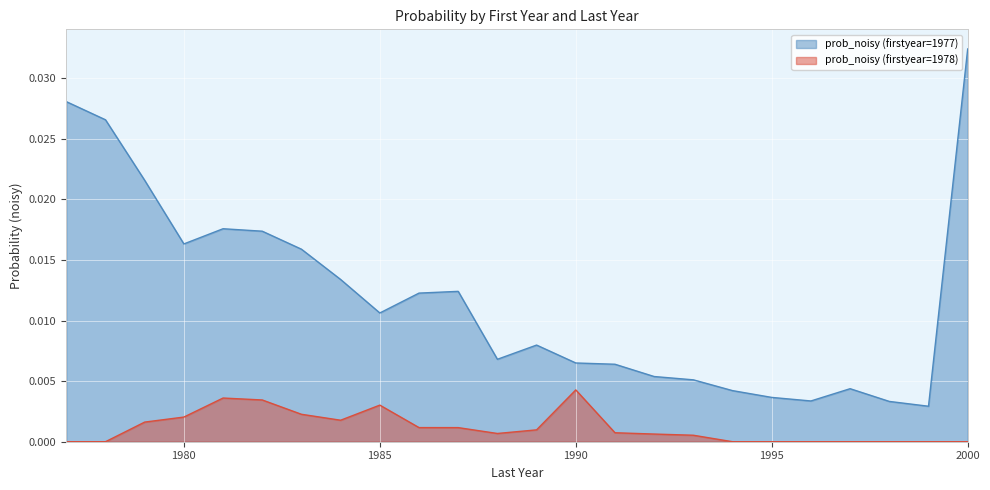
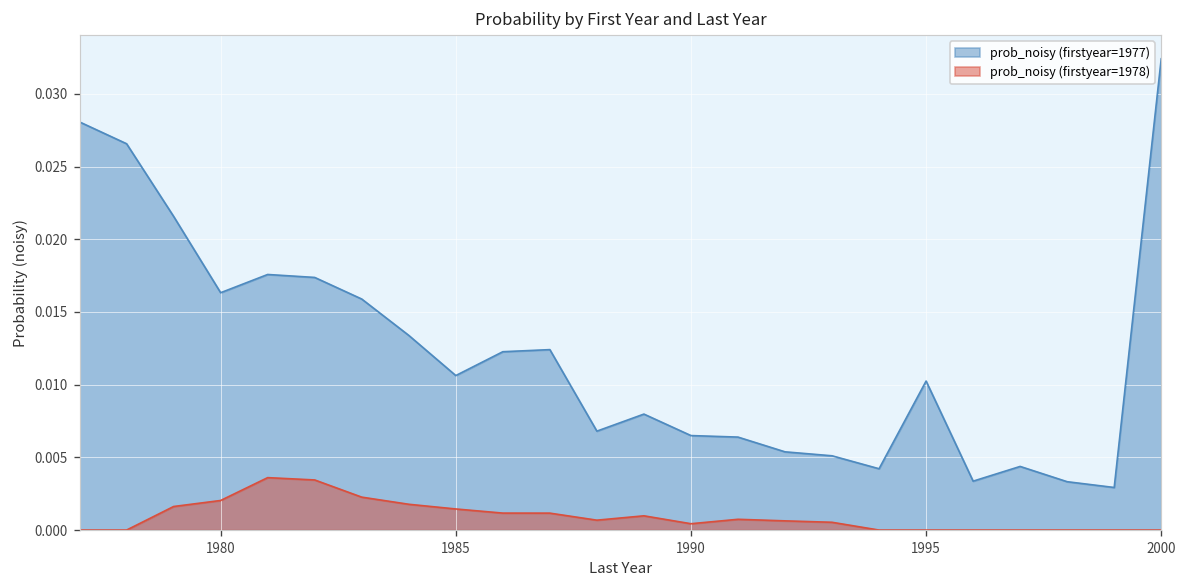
prob_noisy (firstyear=1978), 1985: 0.0030 -> 0.0015
prob_noisy (firstyear=1978), 1990: 0.0043 -> 0.0004
prob_noisy (firstyear=1977), 1995: 0.0037 -> 0.0102
